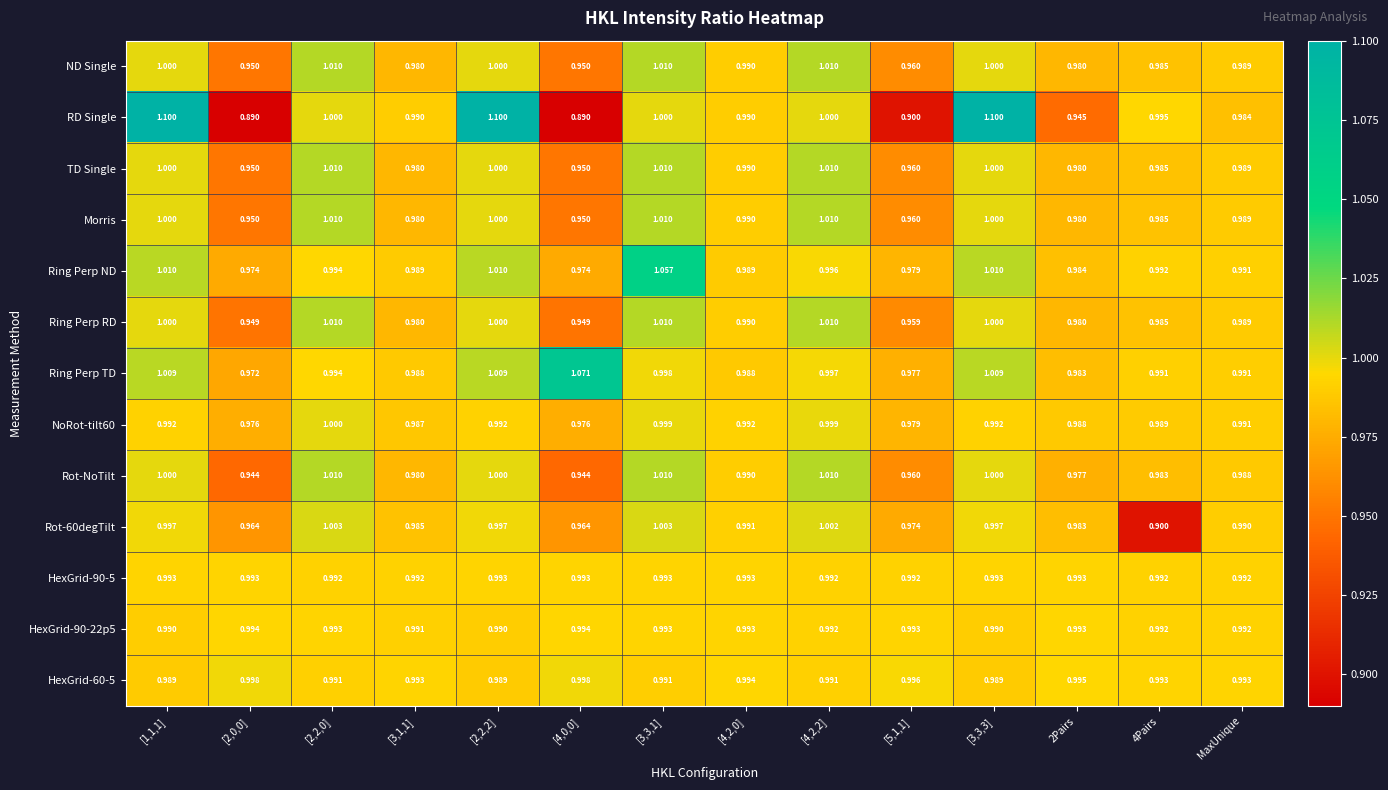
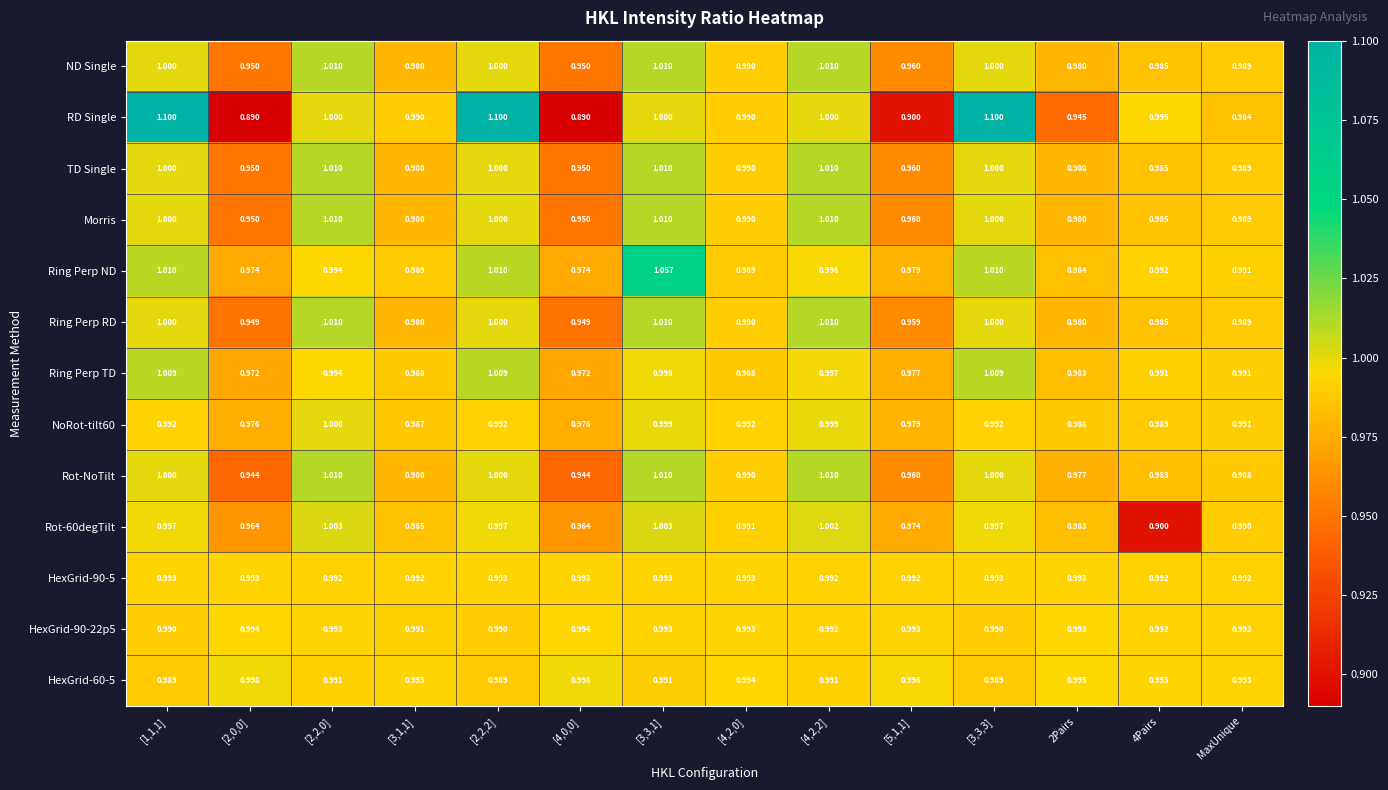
Ring Perp TD, [4,0,0]: 1.071 -> 0.972
